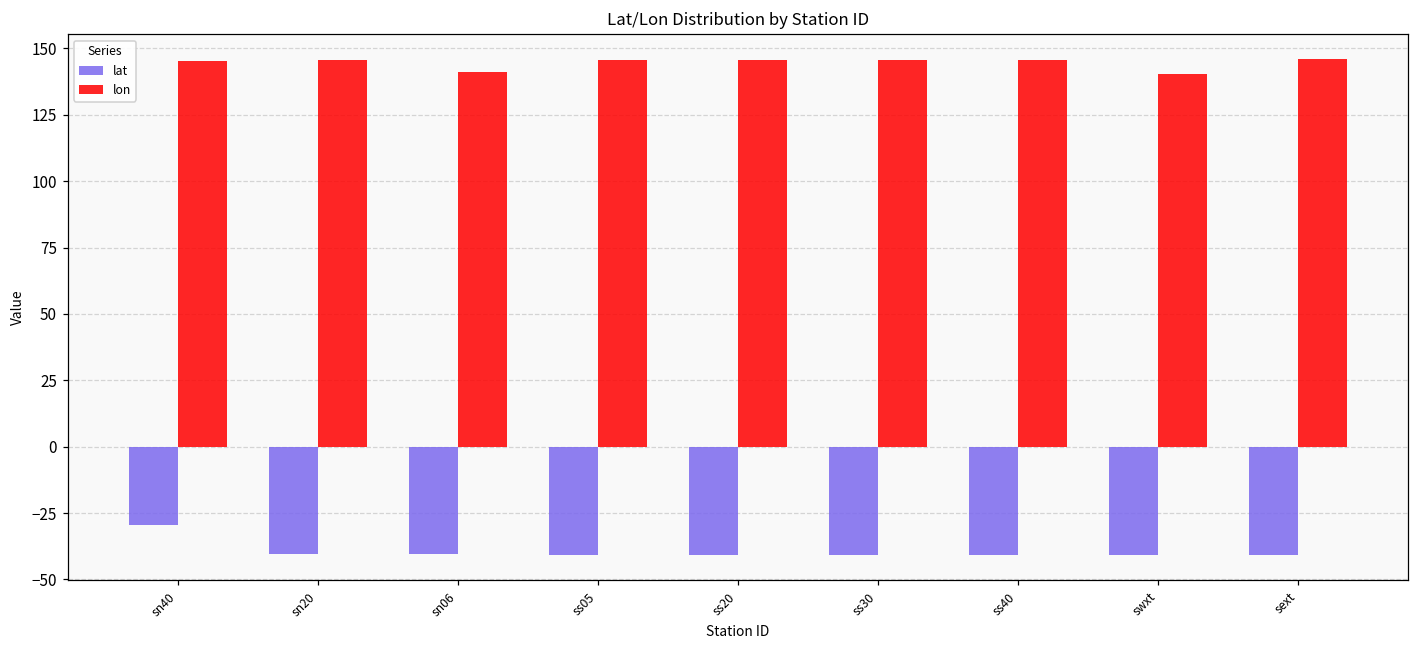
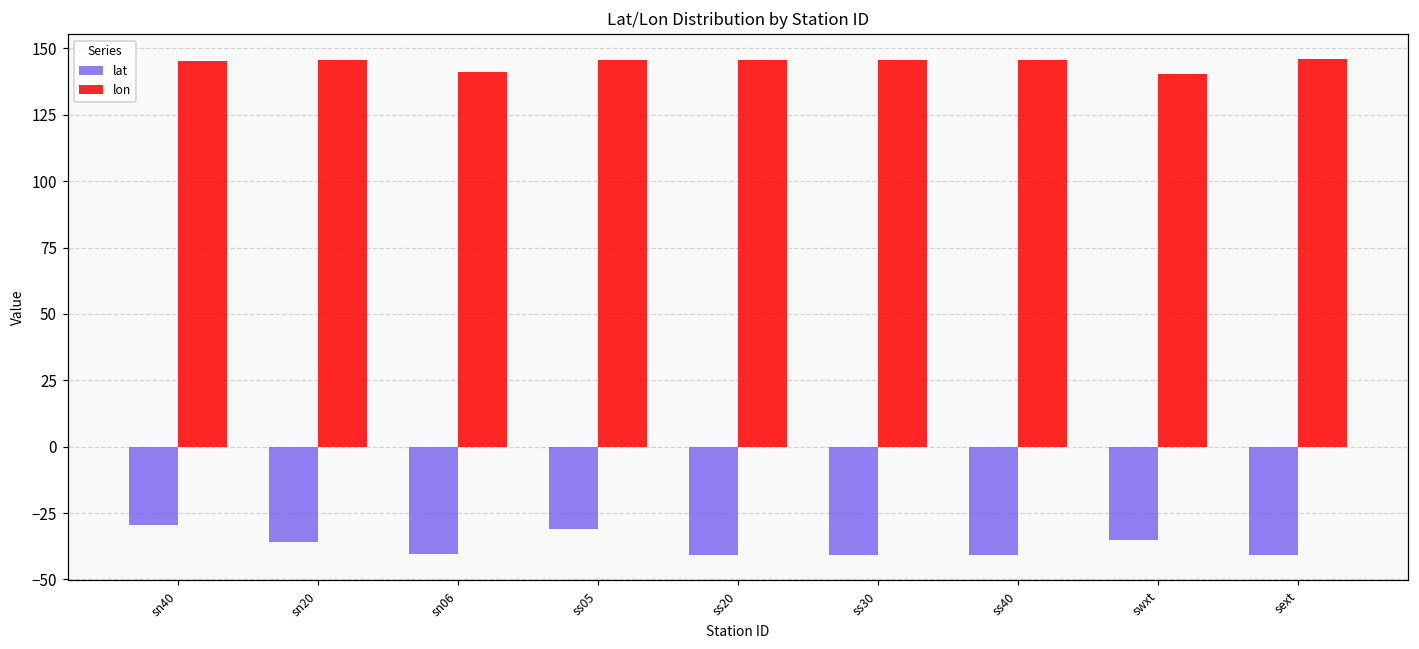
lat, sn20: -40 -> -36
lat, ss05: -41 -> -31
lat, swxt: -41 -> -35
